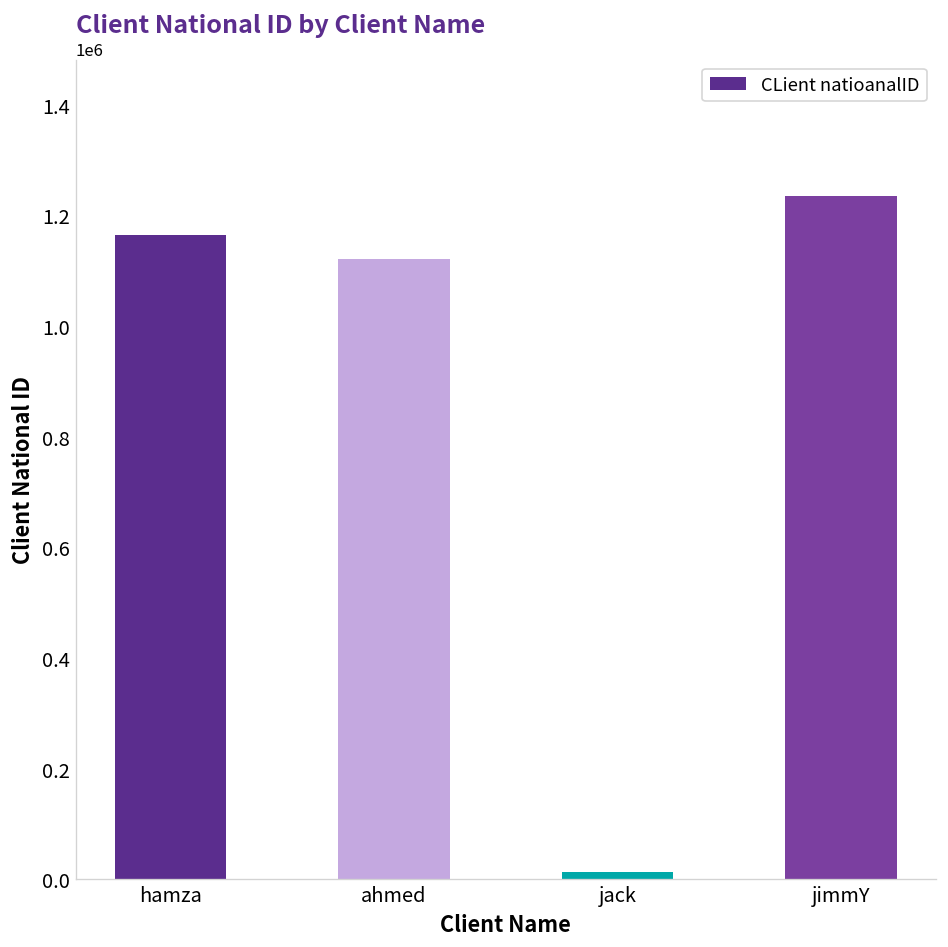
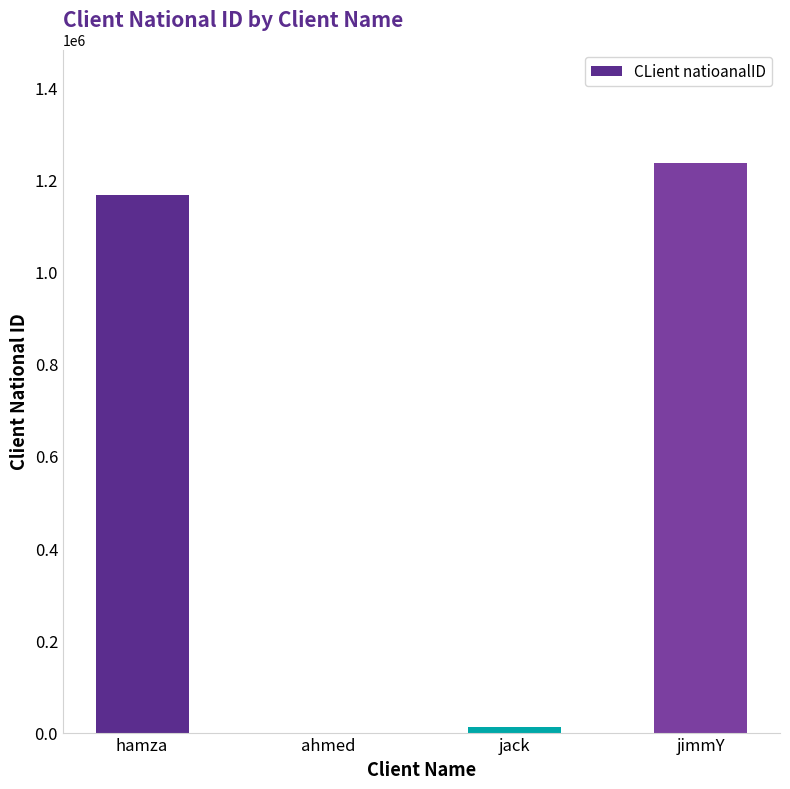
ahmed: 1120000 -> 0
